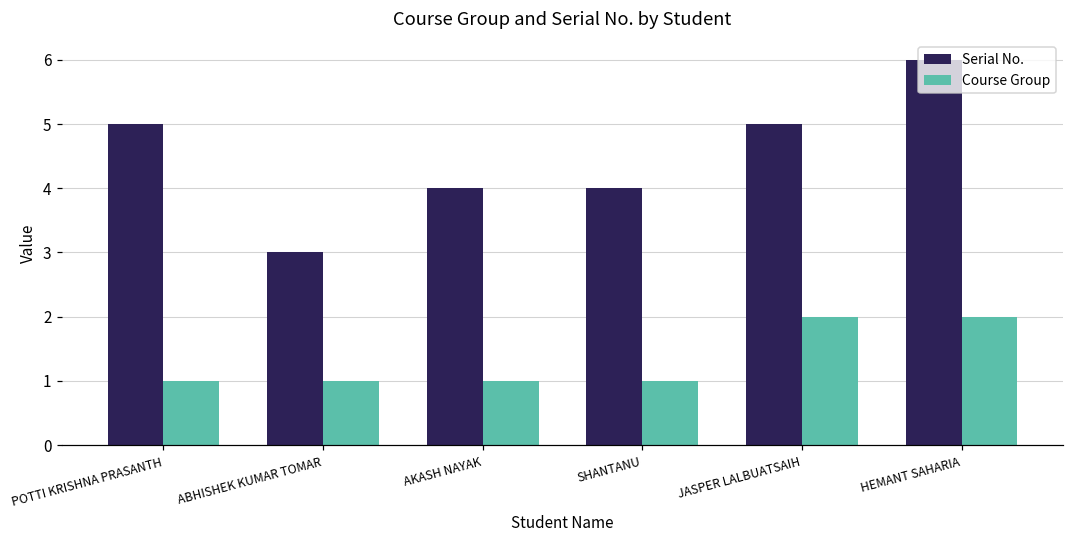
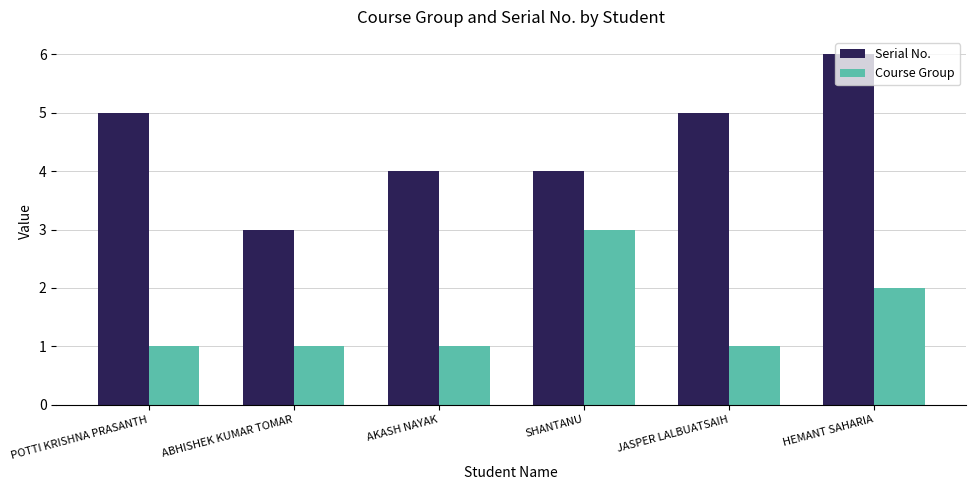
Course Group, SHANTANU: 1 -> 3
Course Group, JASPER LALBUATSAIH: 2 -> 1
